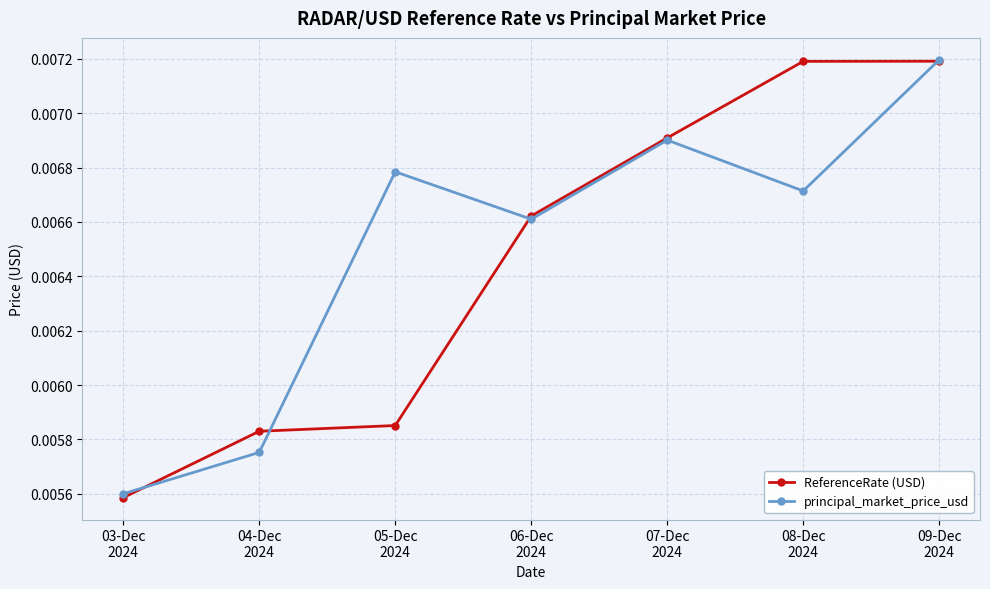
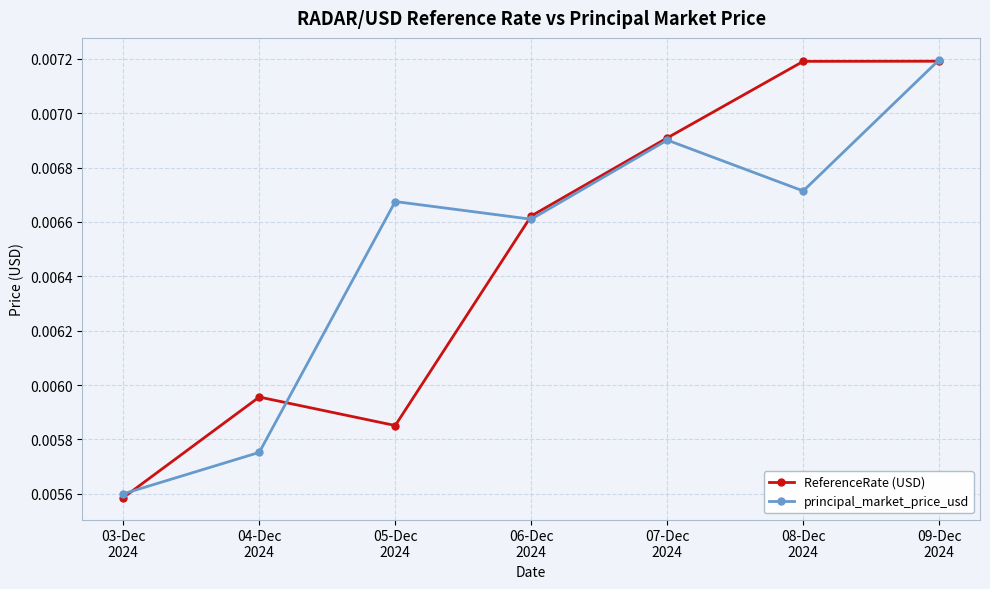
ReferenceRate (USD), 04-Dec 2024: 0.00583 -> 0.00596
principal_market_price_usd, 05-Dec 2024: 0.00678 -> 0.00667
